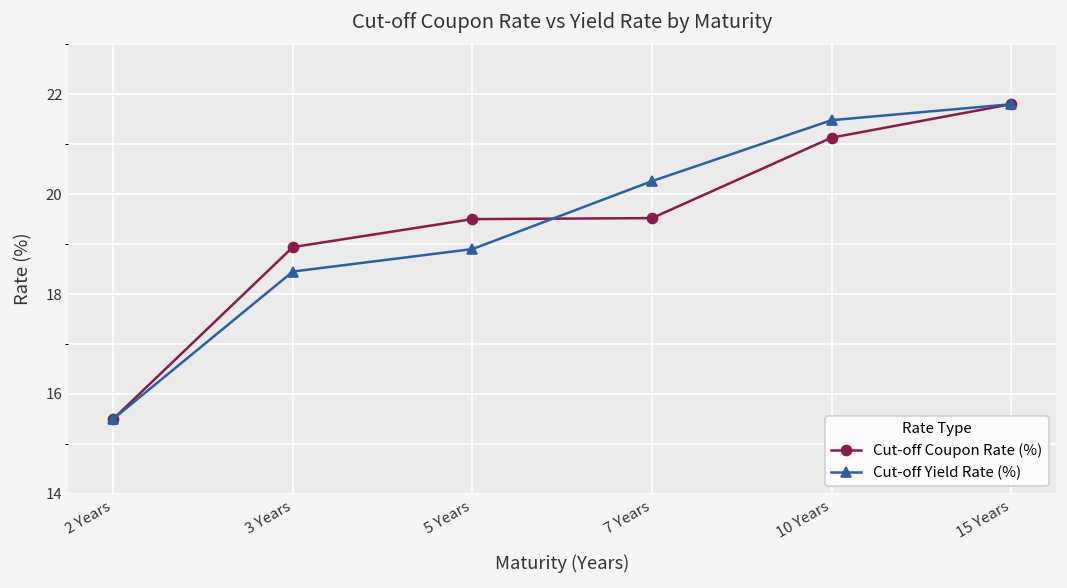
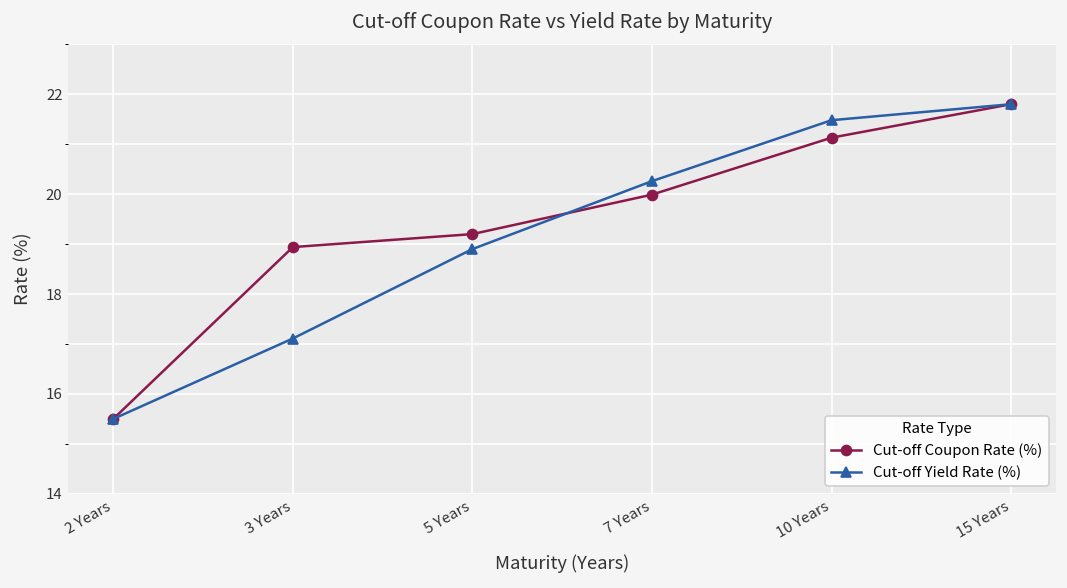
Cut-off Yield Rate (%), 3 Years: 18.5 -> 17.1
Cut-off Coupon Rate (%), 5 Years: 19.5 -> 19.2
Cut-off Coupon Rate (%), 7 Years: 19.5 -> 20.0
